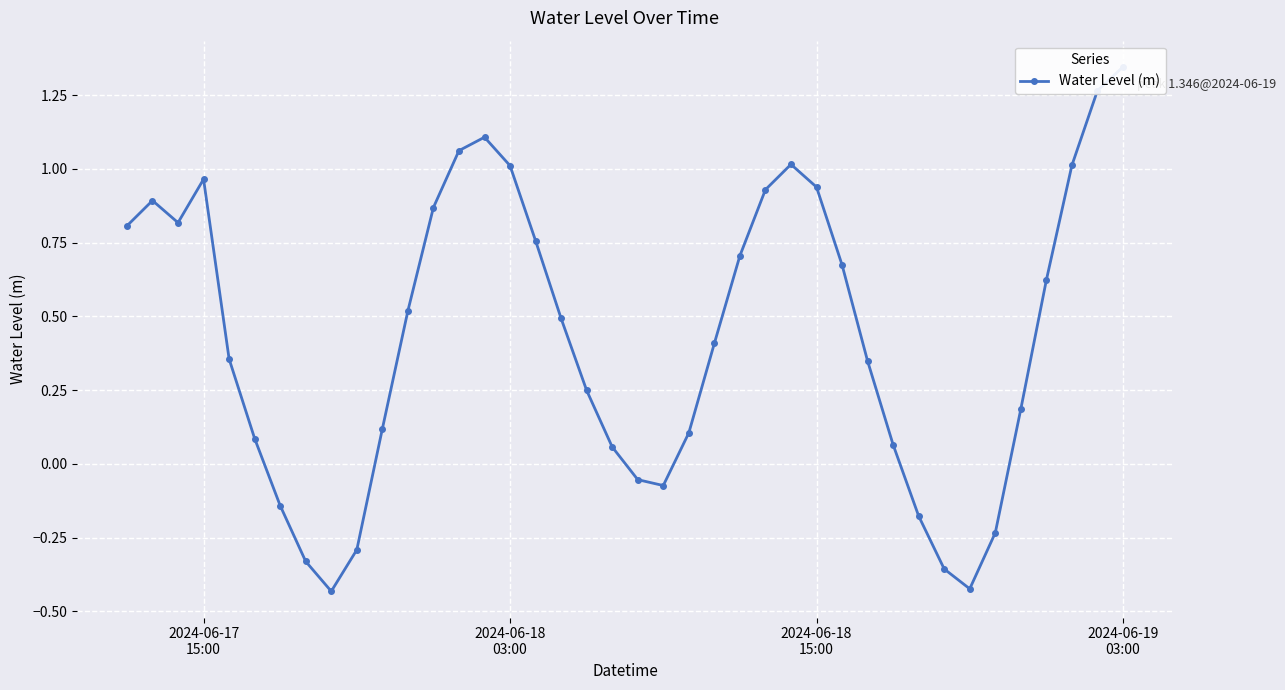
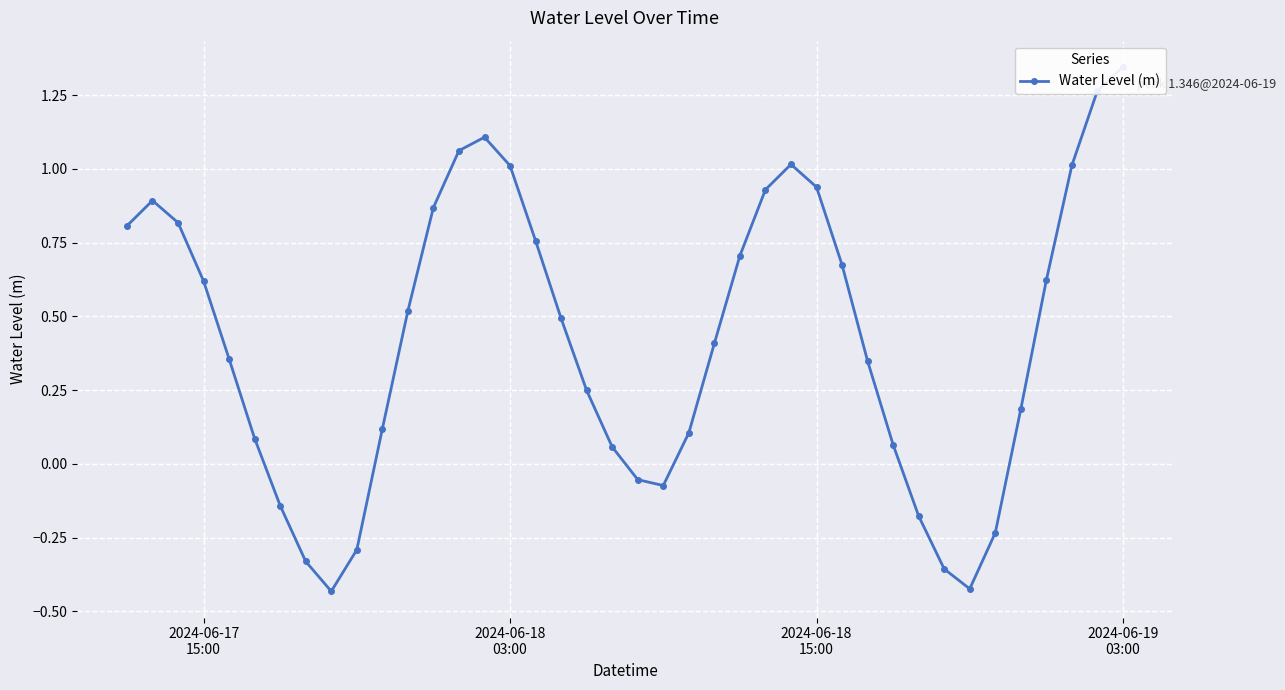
2024-06-17 15:00: 0.96 -> 0.62
